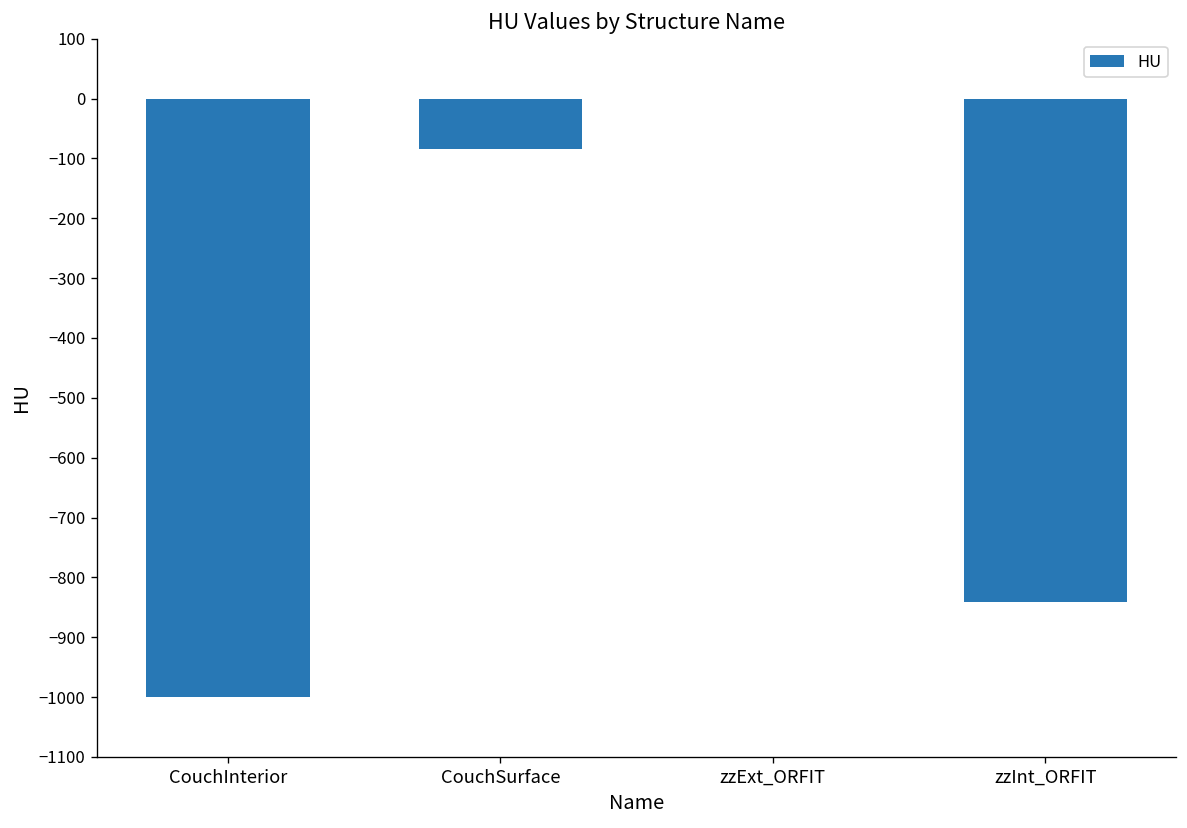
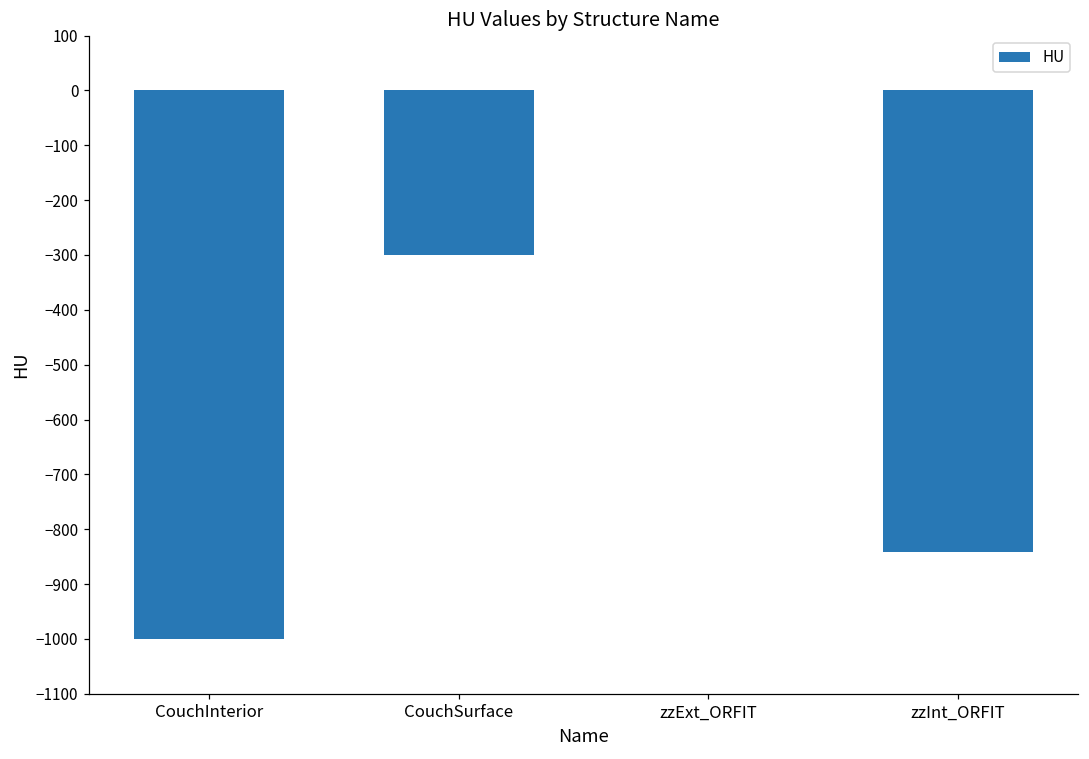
CouchSurface: -80 -> -300
